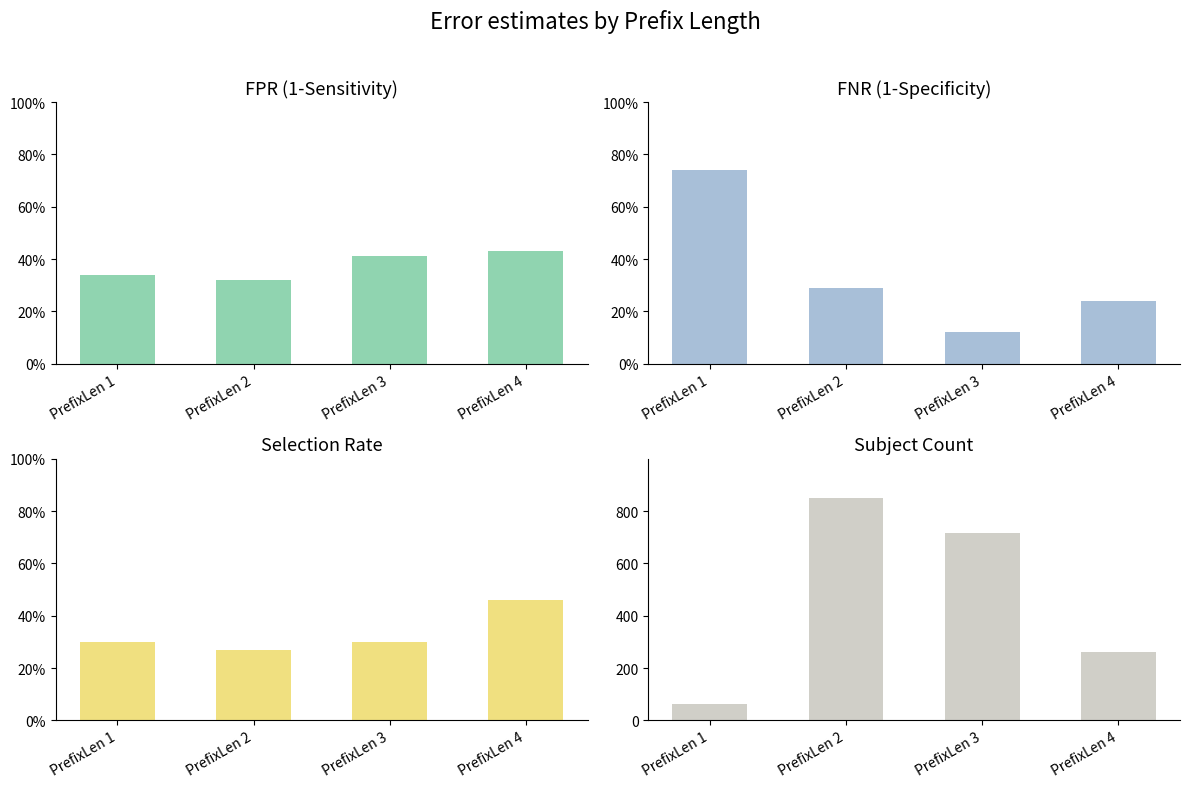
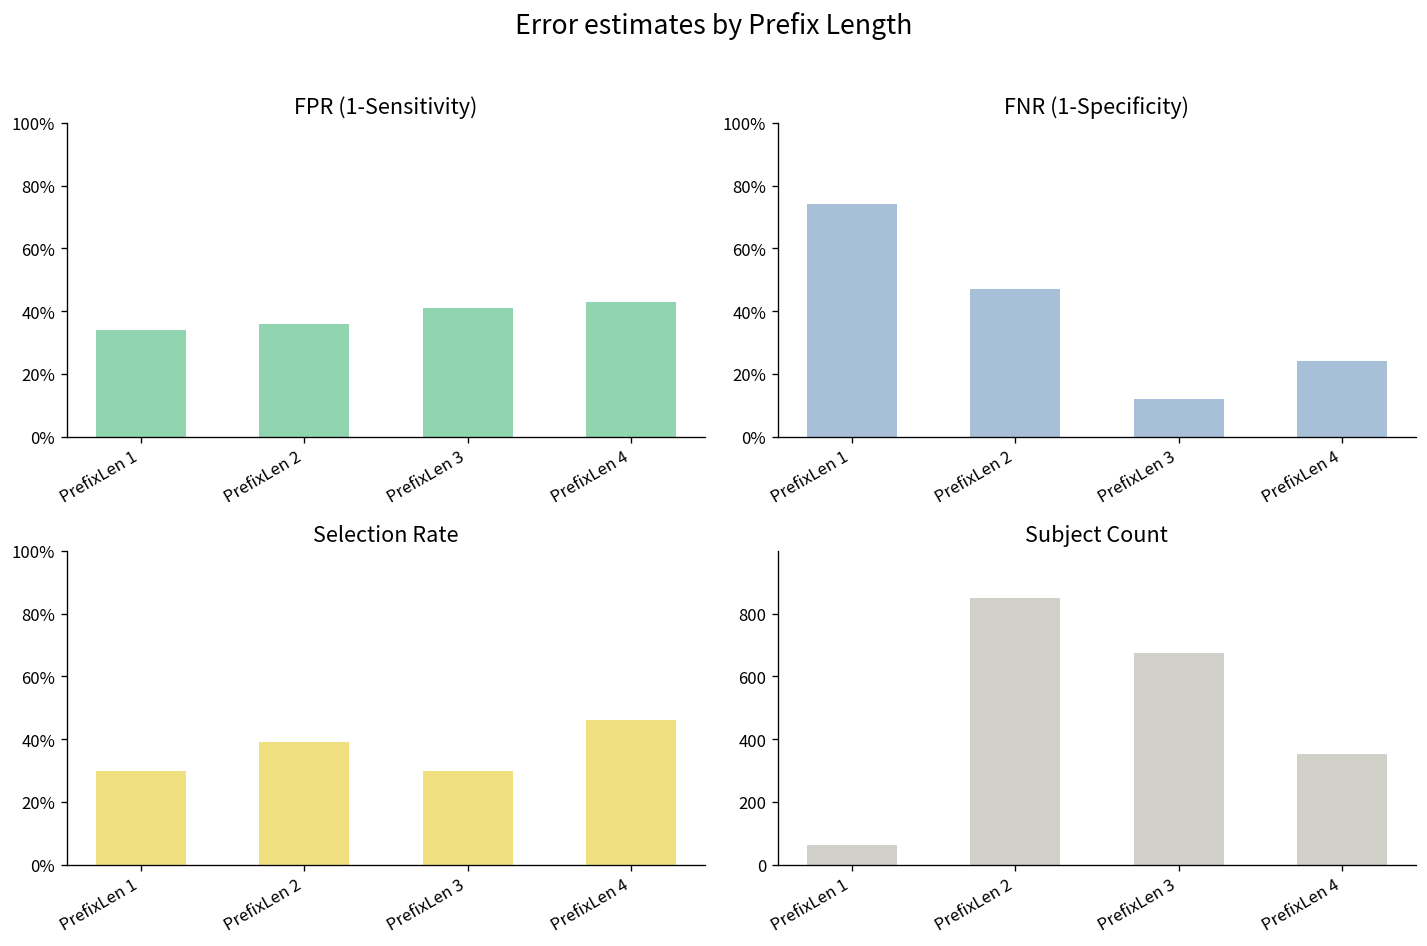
FPR (1-Sensitivity), PrefixLen 2: 32% -> 36%
FNR (1-Specificity), PrefixLen 2: 29% -> 47%
Selection Rate, PrefixLen 2: 27% -> 39%
Subject Count, PrefixLen 3: 720 -> 680
Subject Count, PrefixLen 4: 260 -> 350
